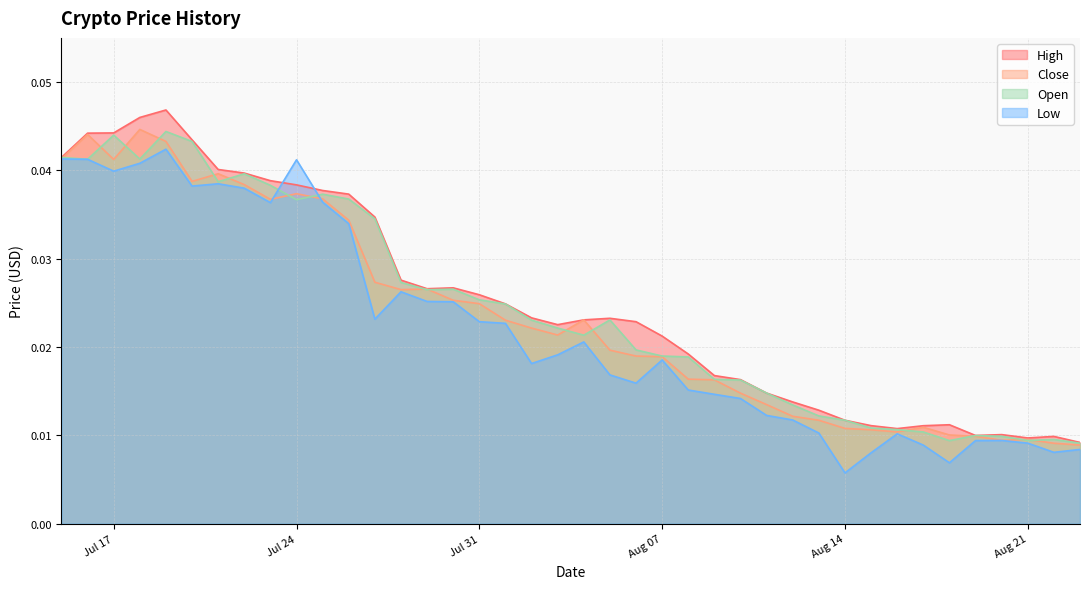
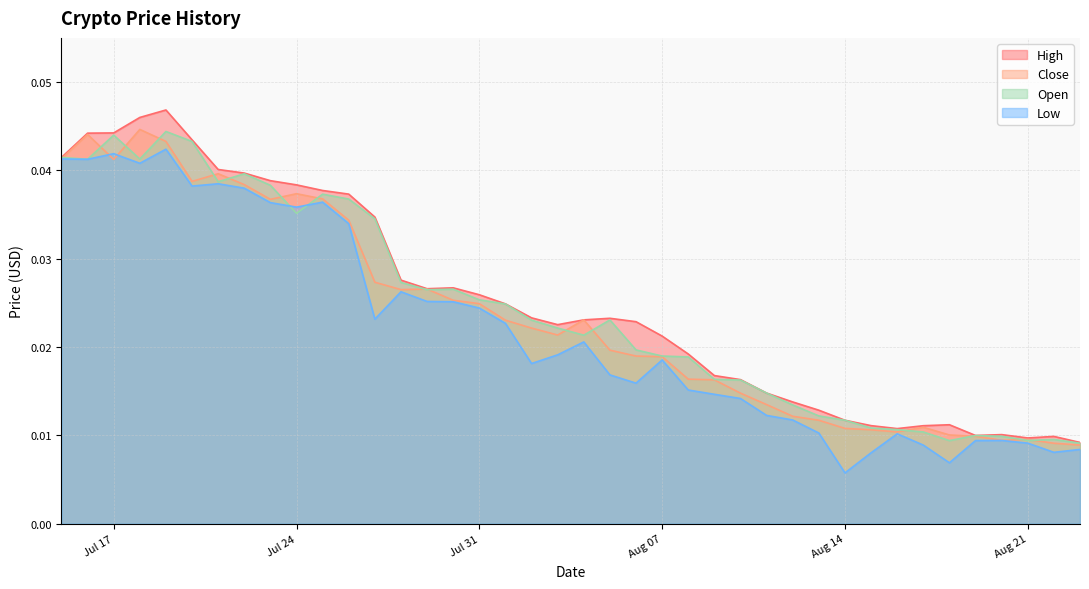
Low, Jul 17: 0.040 -> 0.042
Open, Jul 24: 0.037 -> 0.035
Low, Jul 24: 0.041 -> 0.036
Low, Jul 31: 0.023 -> 0.024
